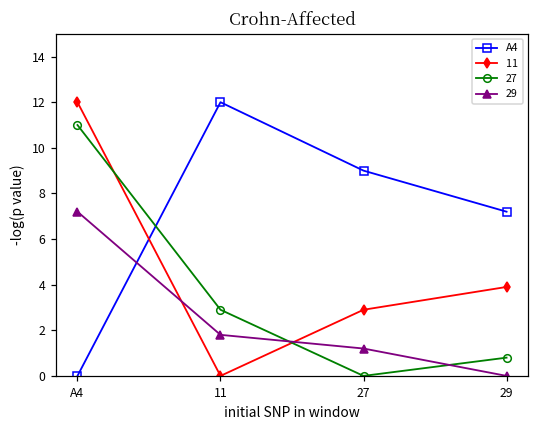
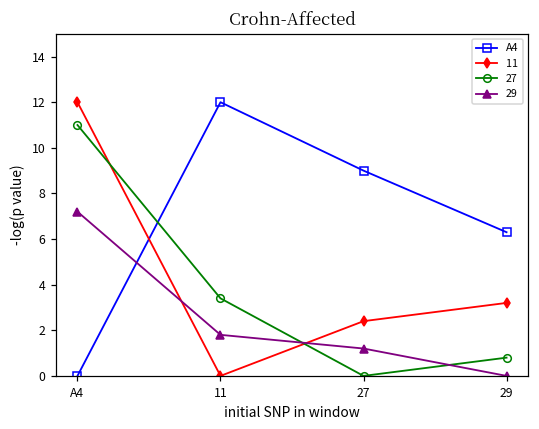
27, 11: 2.9 -> 3.4
11, 27: 2.9 -> 2.4
A4, 29: 7.2 -> 6.3
11, 29: 3.9 -> 3.2
